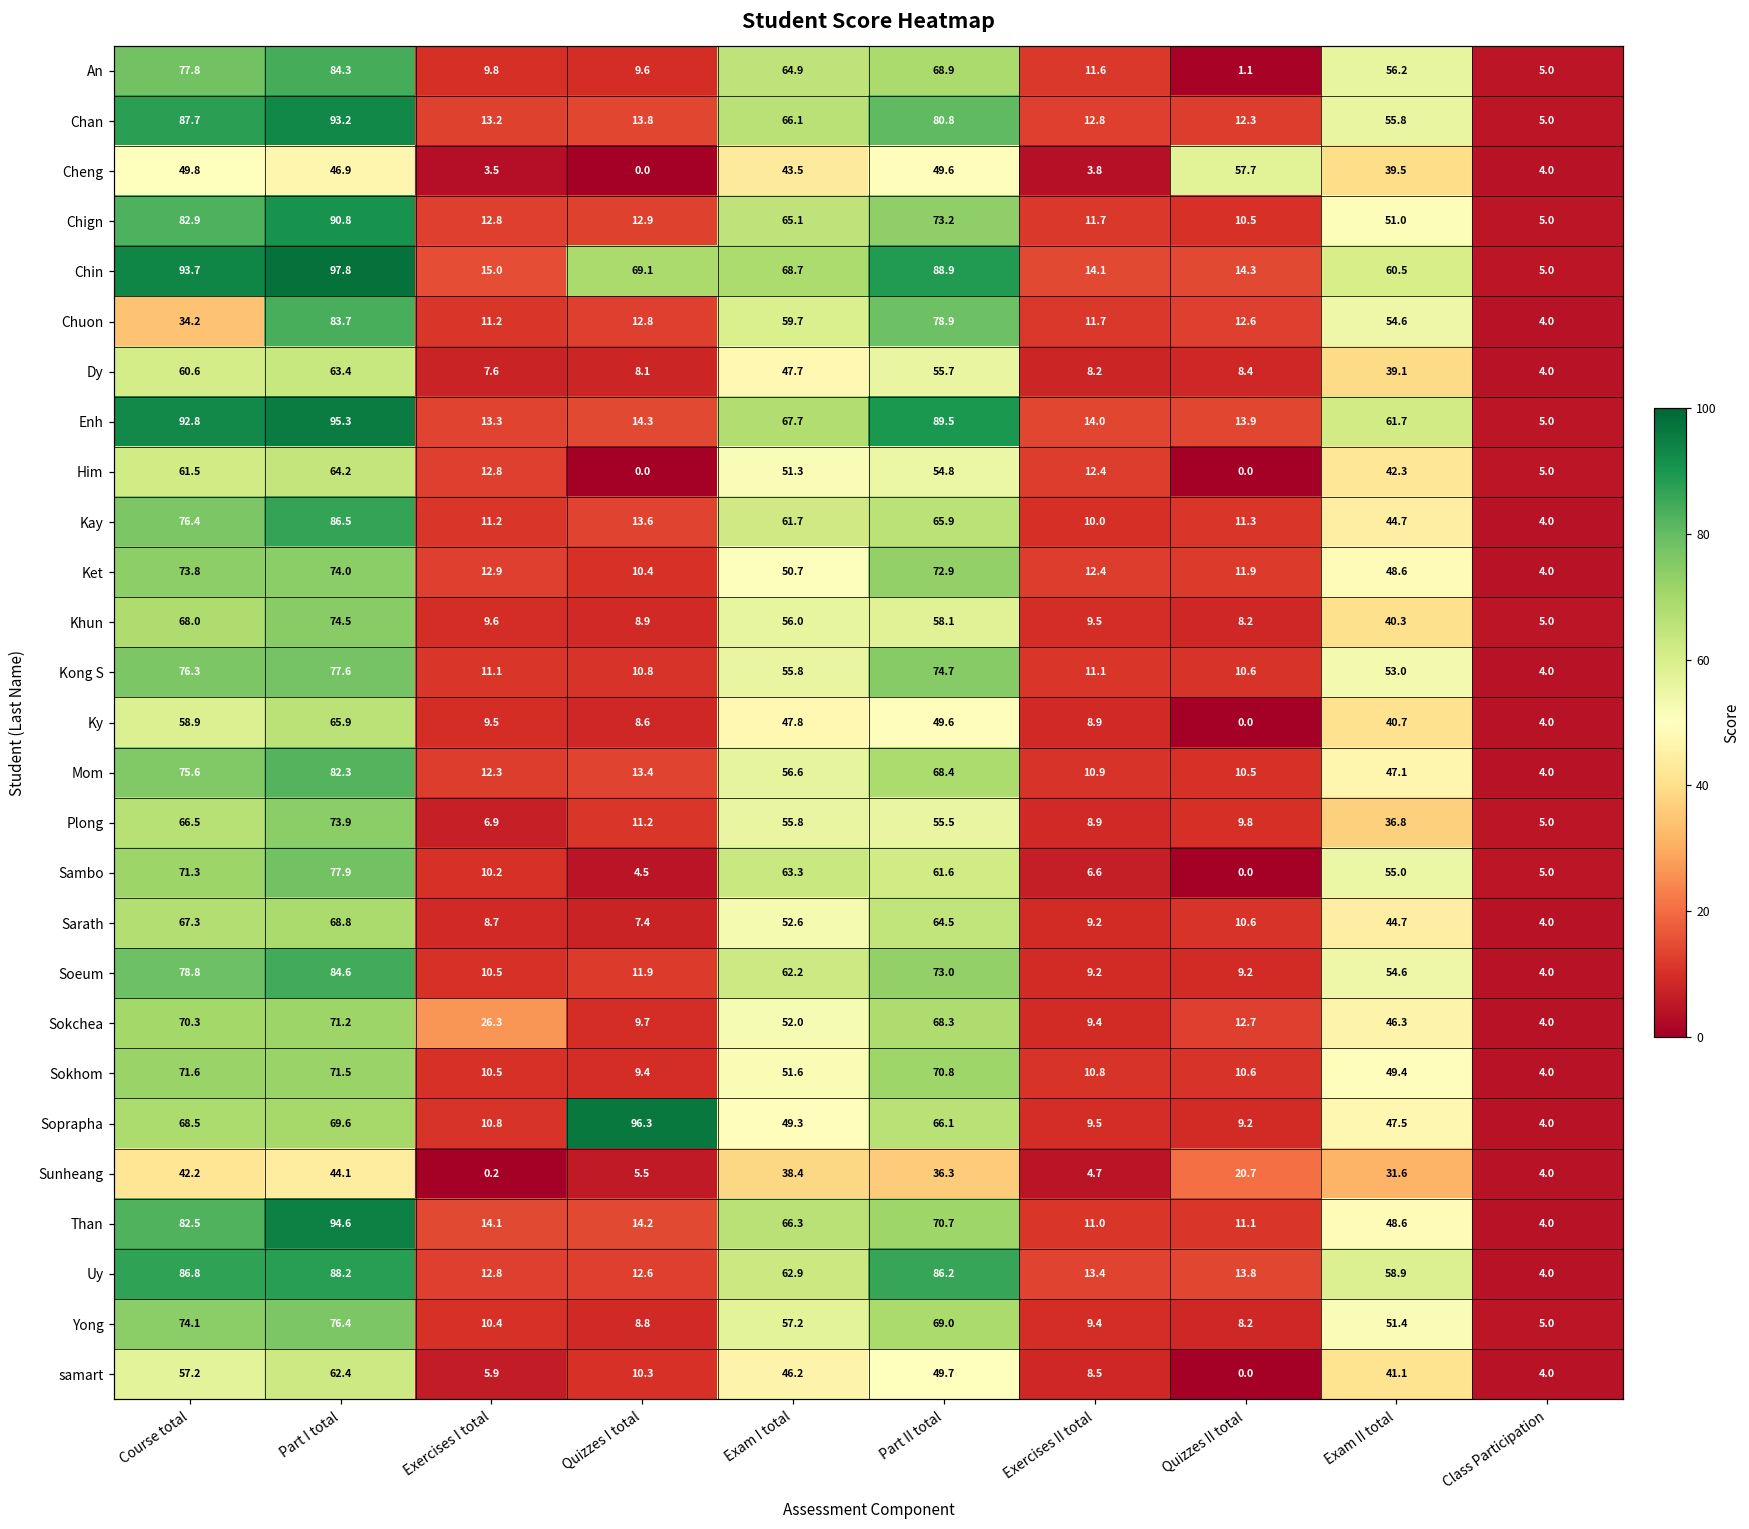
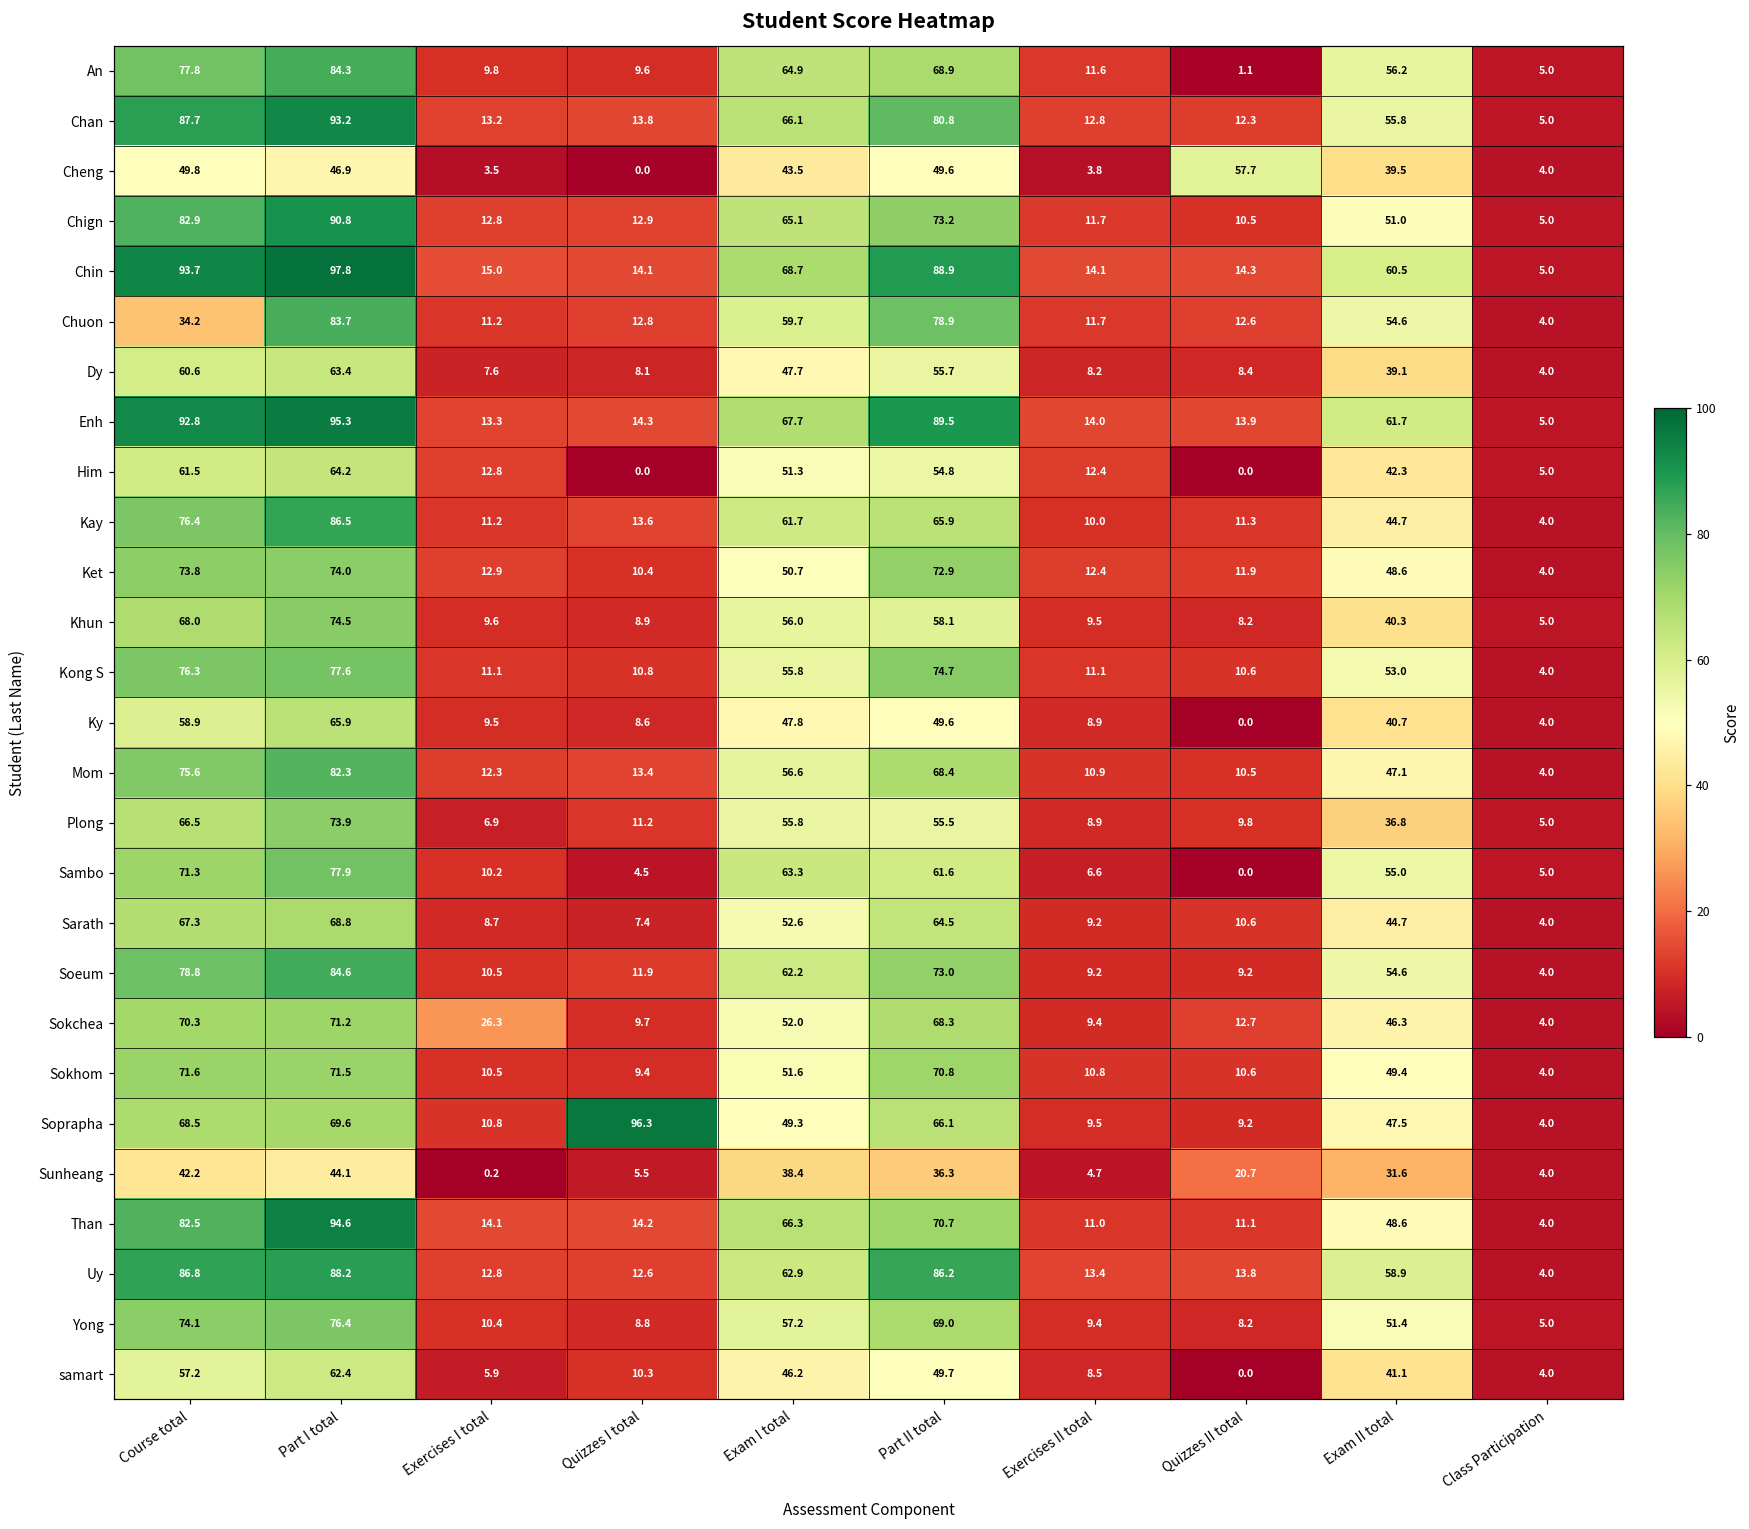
Chin, Quizzes I total: 69.1 -> 14.1
